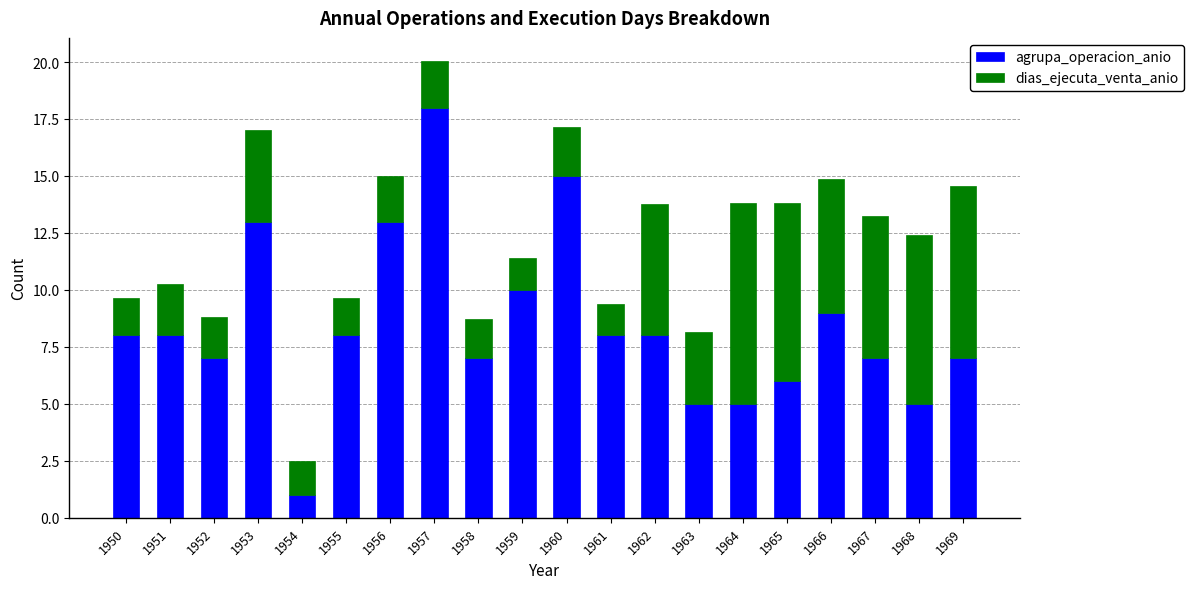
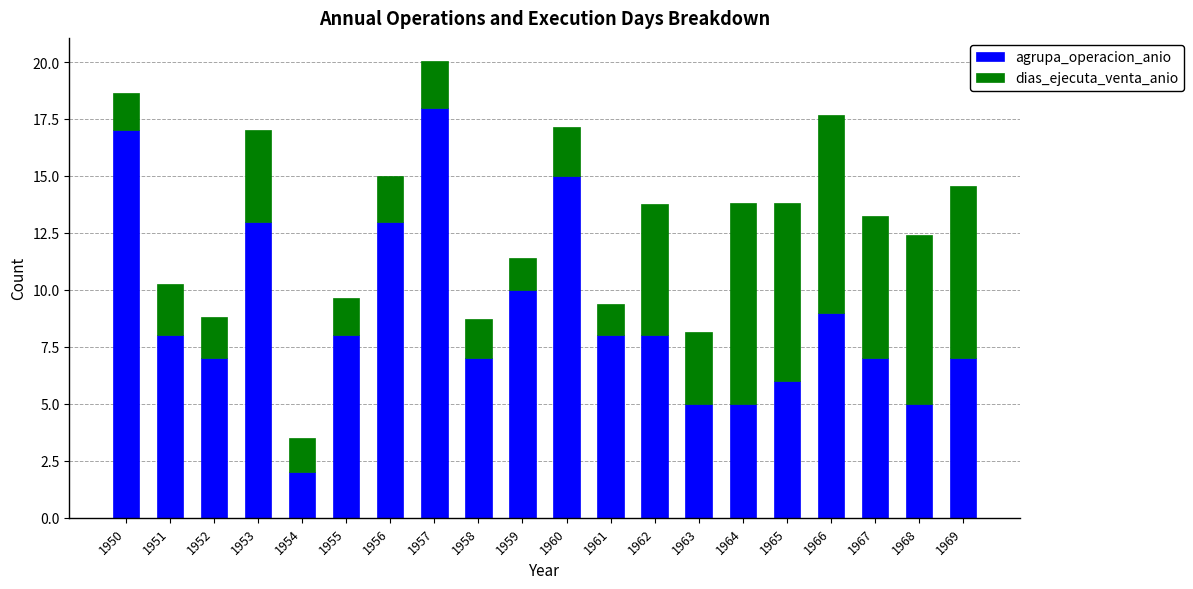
agrupa_operacion_anio, 1950: 8 -> 17
agrupa_operacion_anio, 1954: 1 -> 2
dias_ejecuta_venta_anio, 1966: 5.9 -> 8.7
